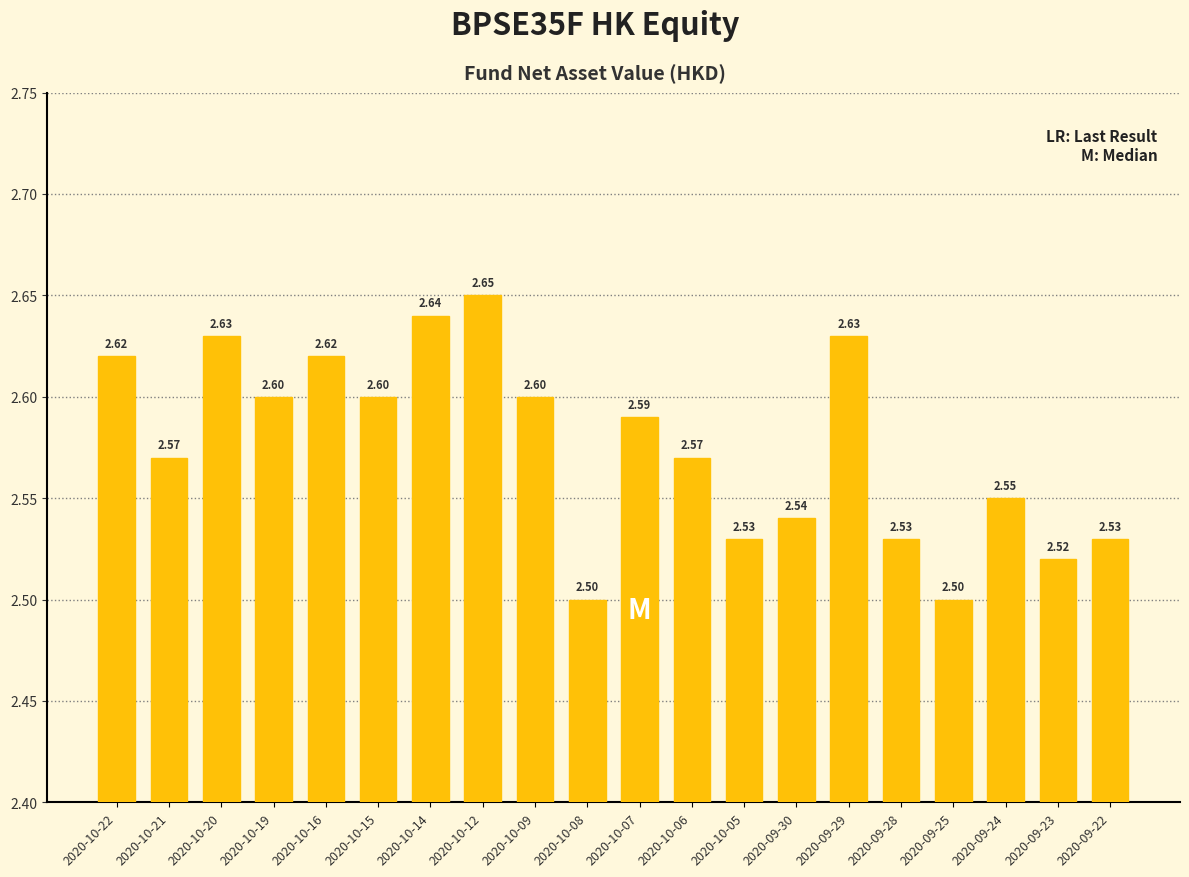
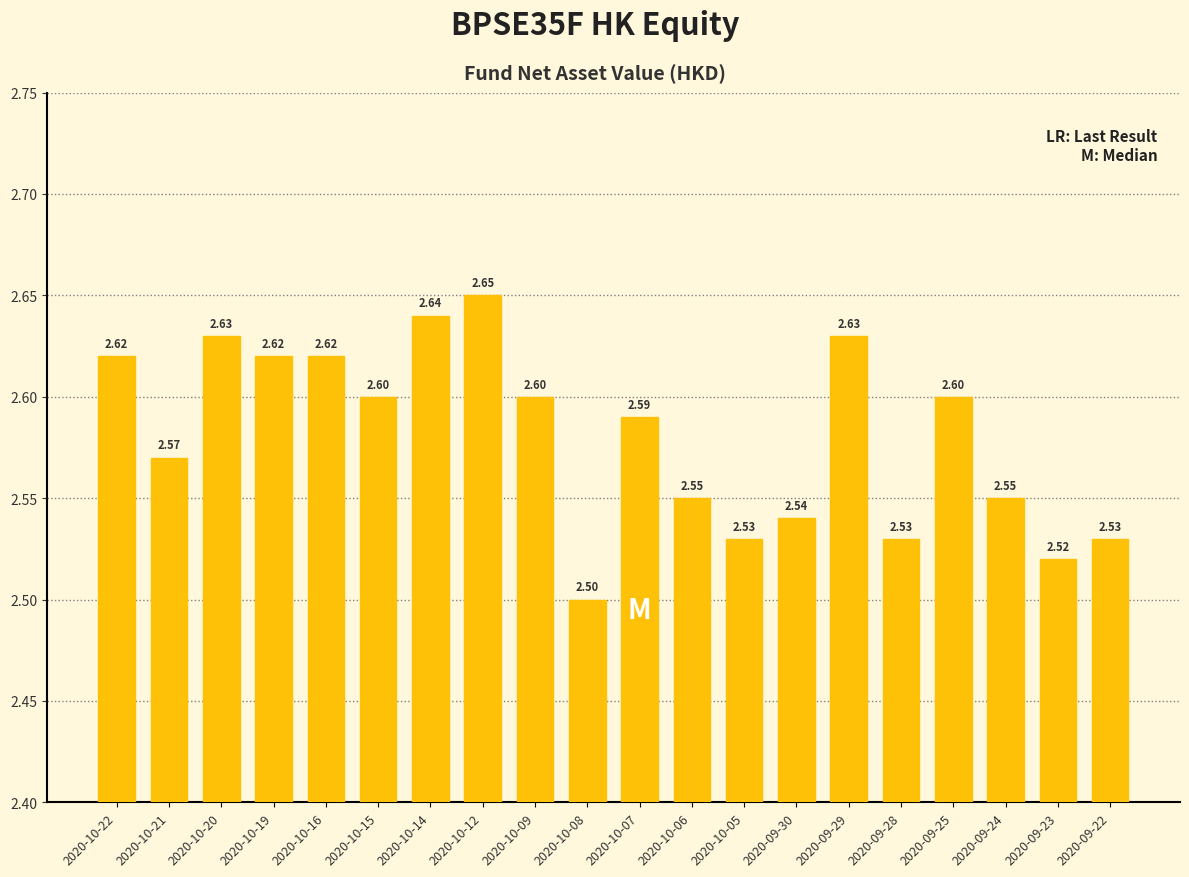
2020-10-19: 2.60 -> 2.62
2020-10-06: 2.57 -> 2.55
2020-09-25: 2.50 -> 2.60
